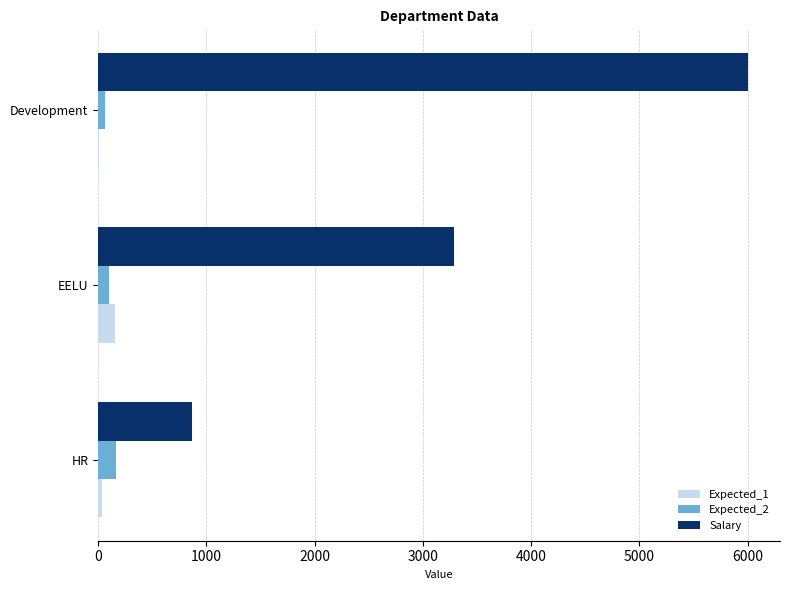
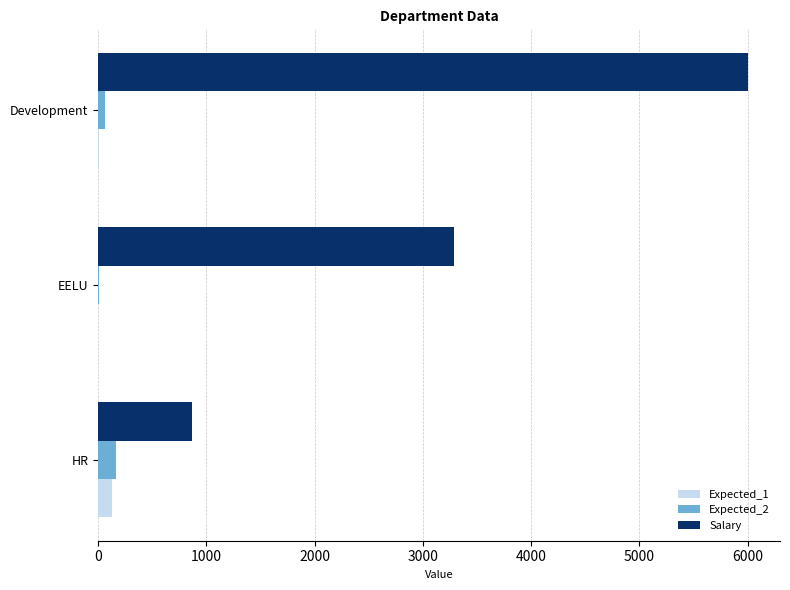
Expected_2, EELU: 100 -> 10
Expected_1, EELU: 160 -> 0
Expected_1, HR: 40 -> 130
